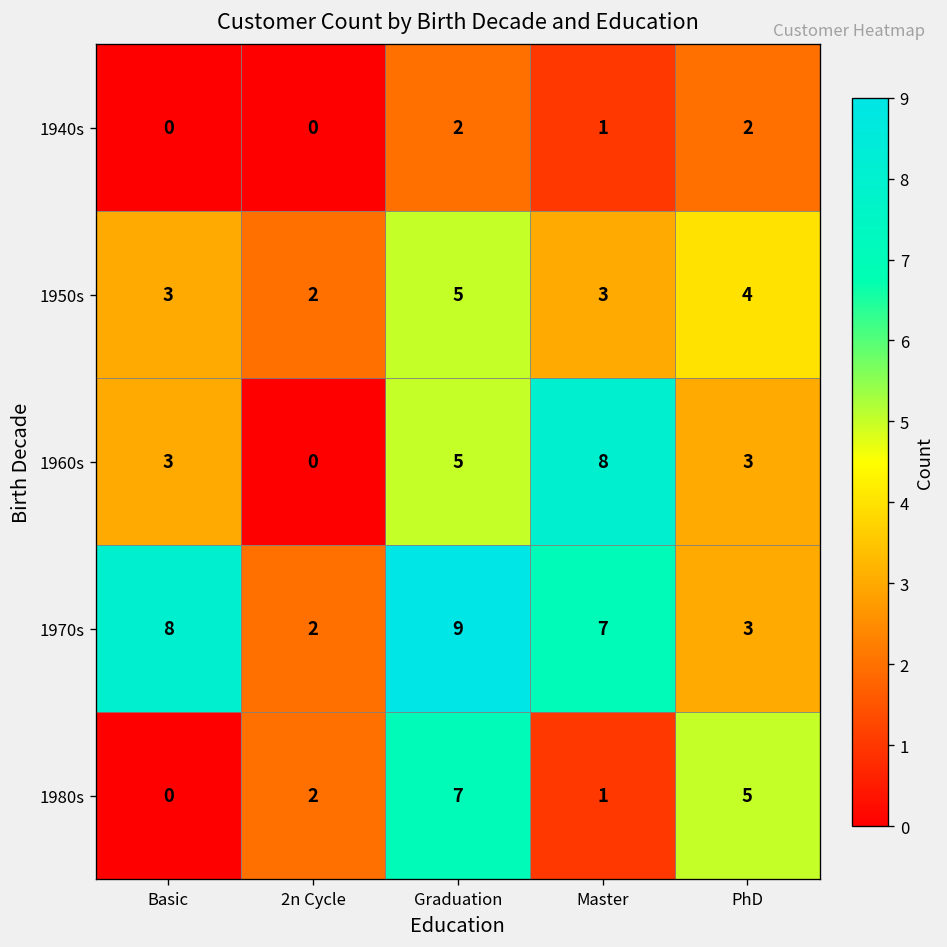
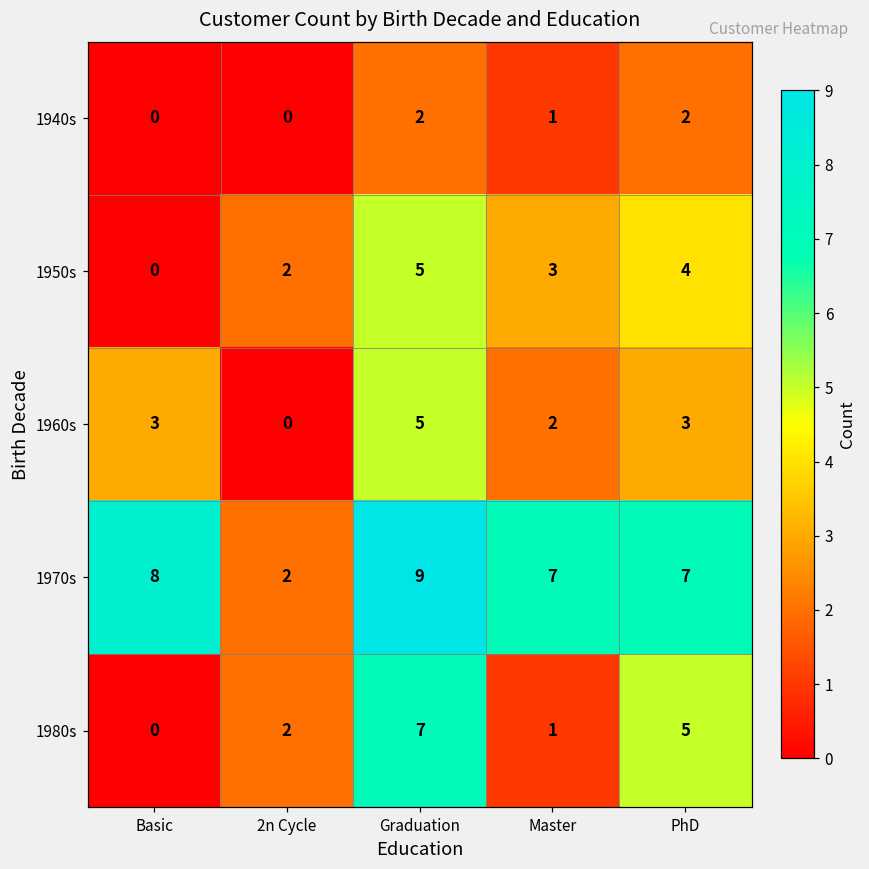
1950s, Basic: 3 -> 0
1960s, Master: 8 -> 2
1970s, PhD: 3 -> 7
